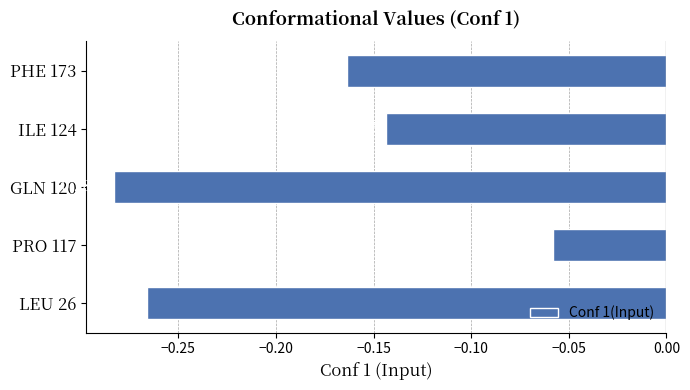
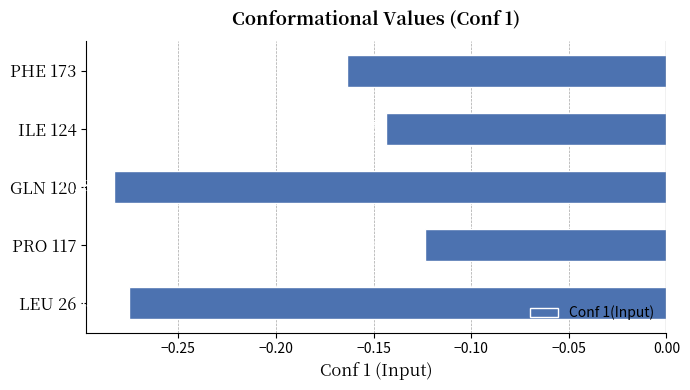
PRO 117: -0.058 -> -0.124
LEU 26: -0.266 -> -0.275
